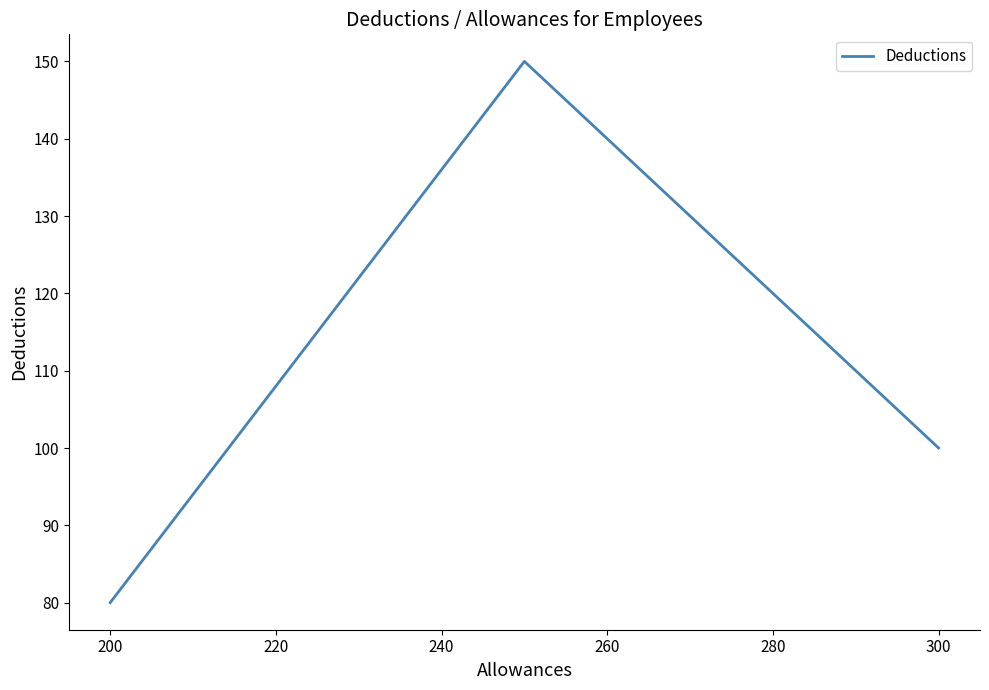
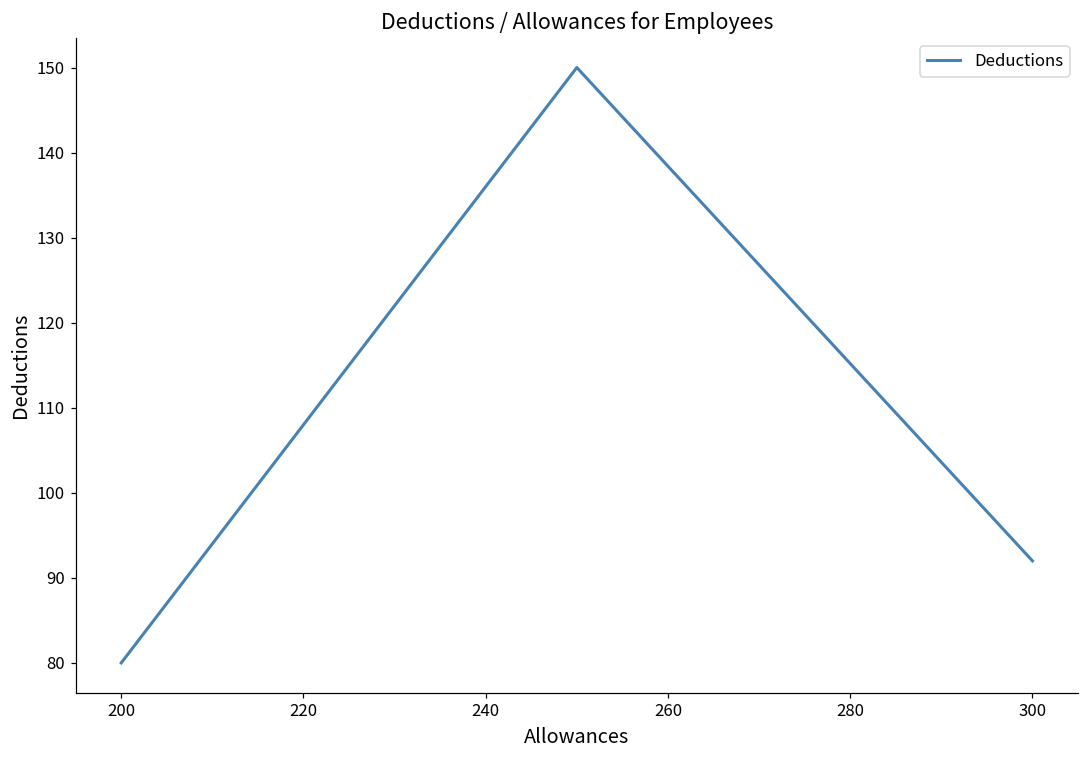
300: 100 -> 92
